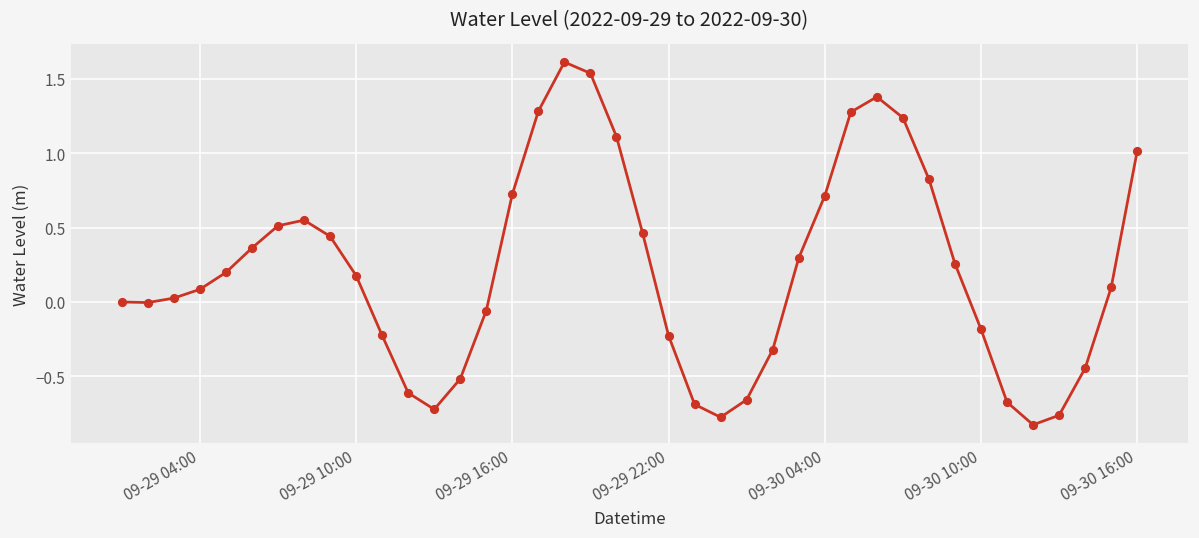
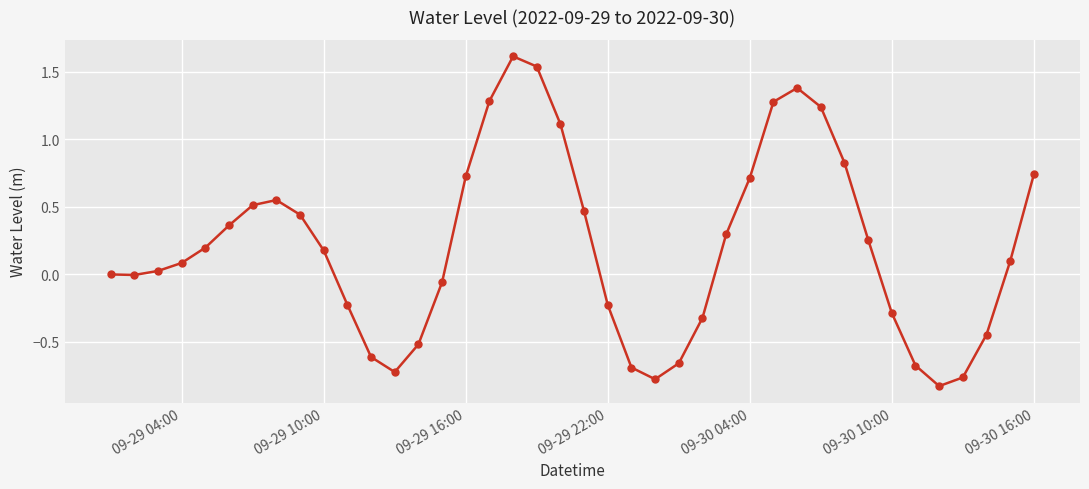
09-30 10:00: -0.18 -> -0.29
09-30 16:00: 1.02 -> 0.74
